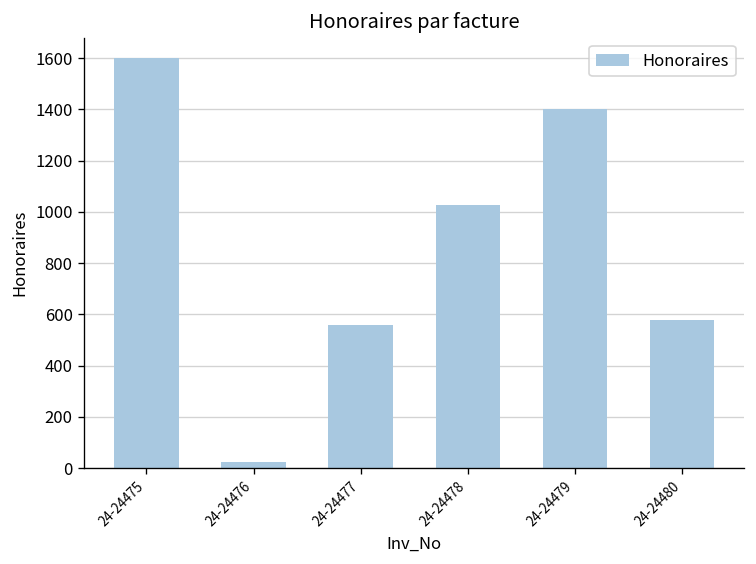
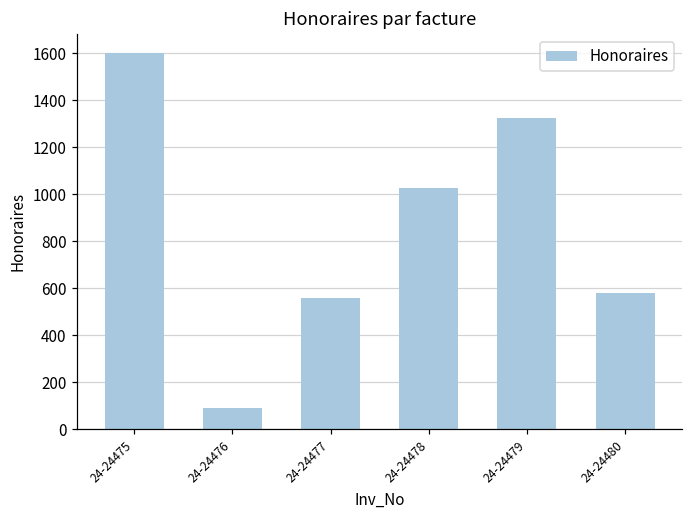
24-24476: 30 -> 90
24-24479: 1400 -> 1330
